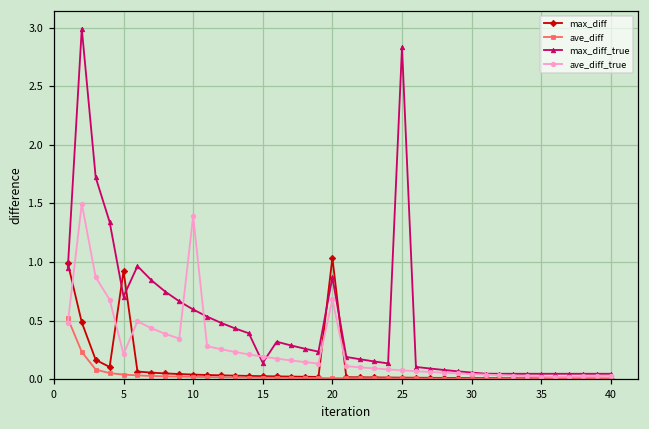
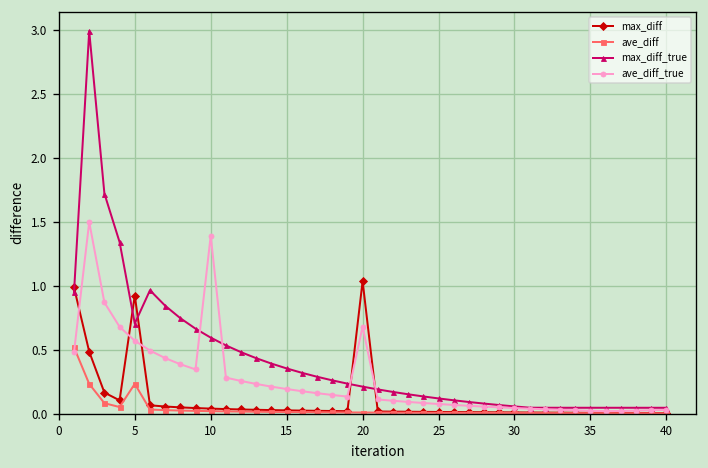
ave_diff, 5: 0.04 -> 0.23
ave_diff_true, 5: 0.21 -> 0.57
max_diff_true, 15: 0.14 -> 0.35
max_diff_true, 20: 0.87 -> 0.21
max_diff_true, 25: 2.83 -> 0.12
